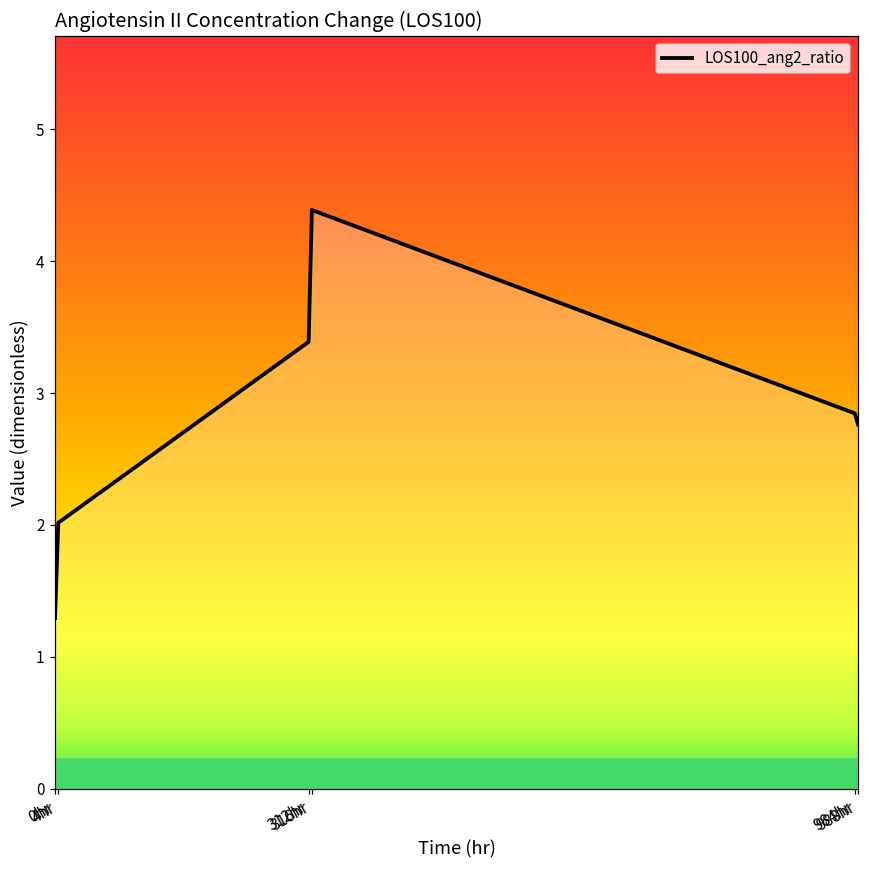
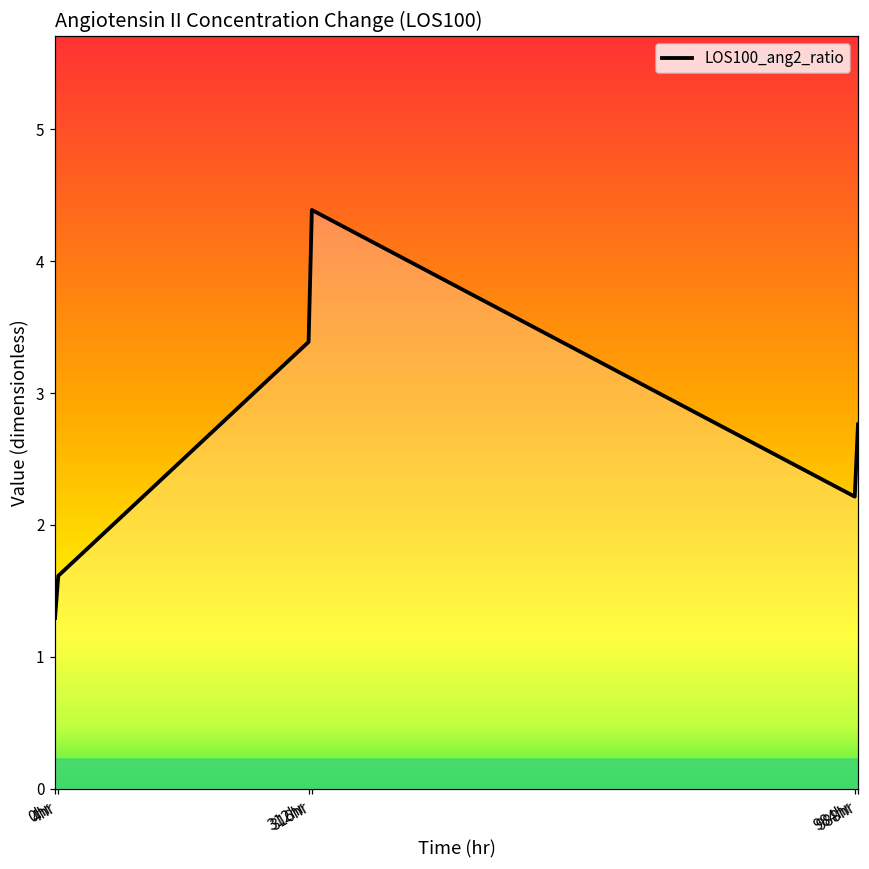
4hr: 2.02 -> 1.61
984hr: 2.85 -> 2.21
